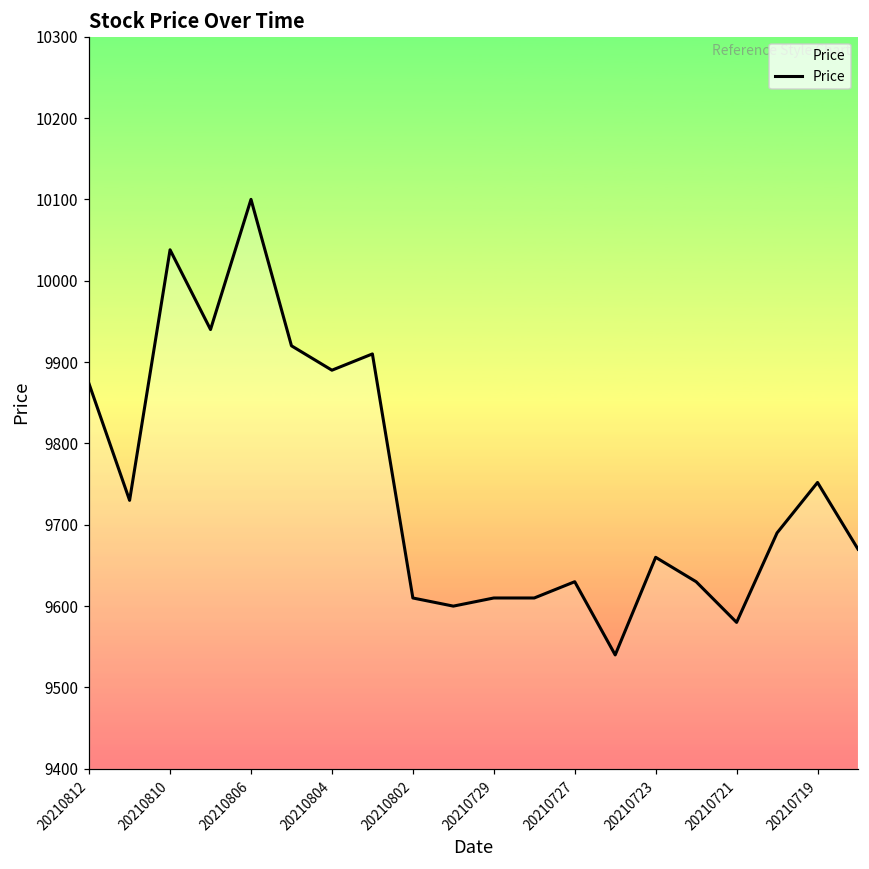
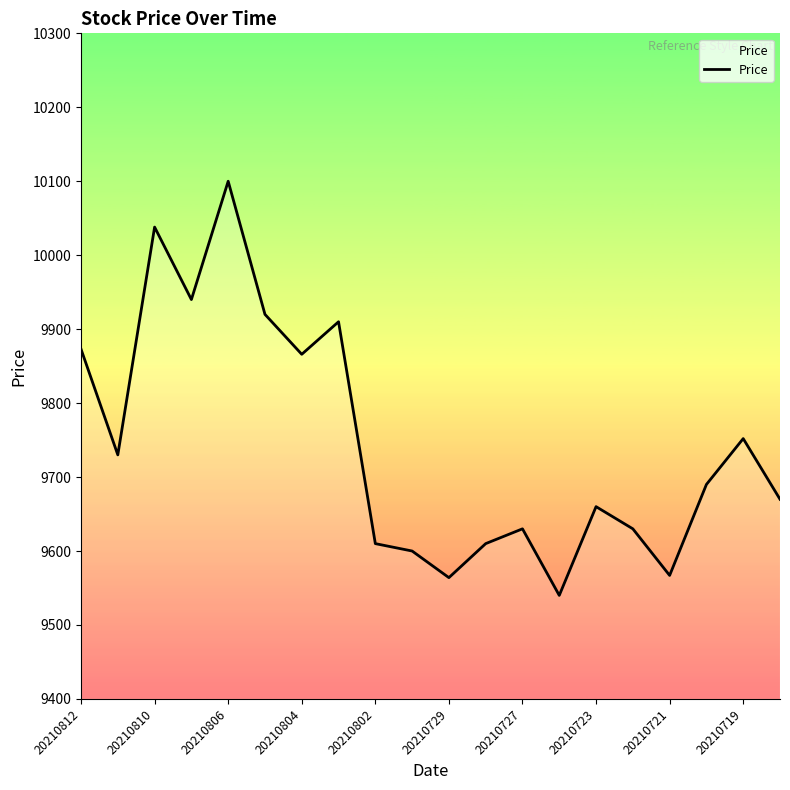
20210804: 9890 -> 9870
20210729: 9610 -> 9560
20210721: 9580 -> 9570
